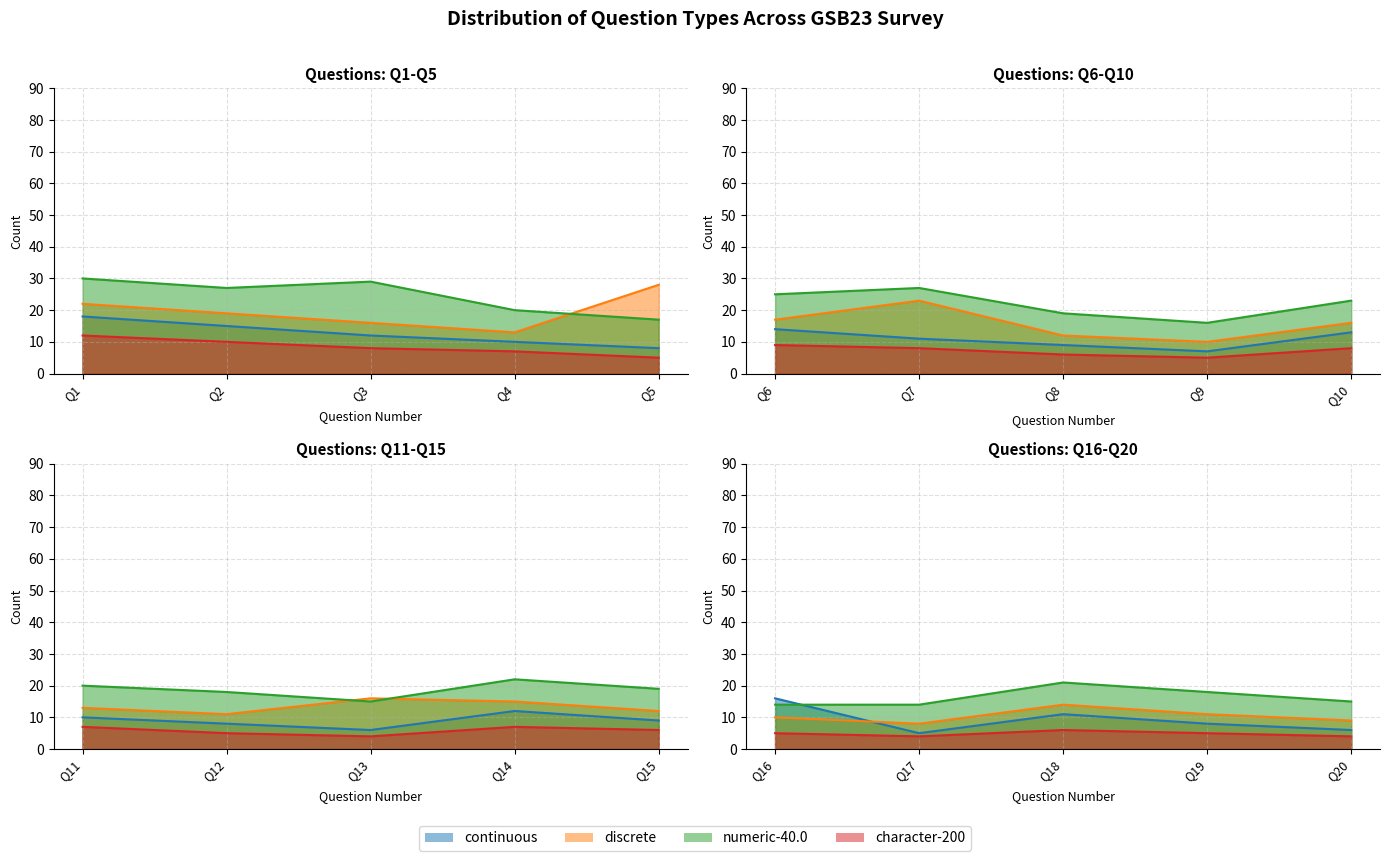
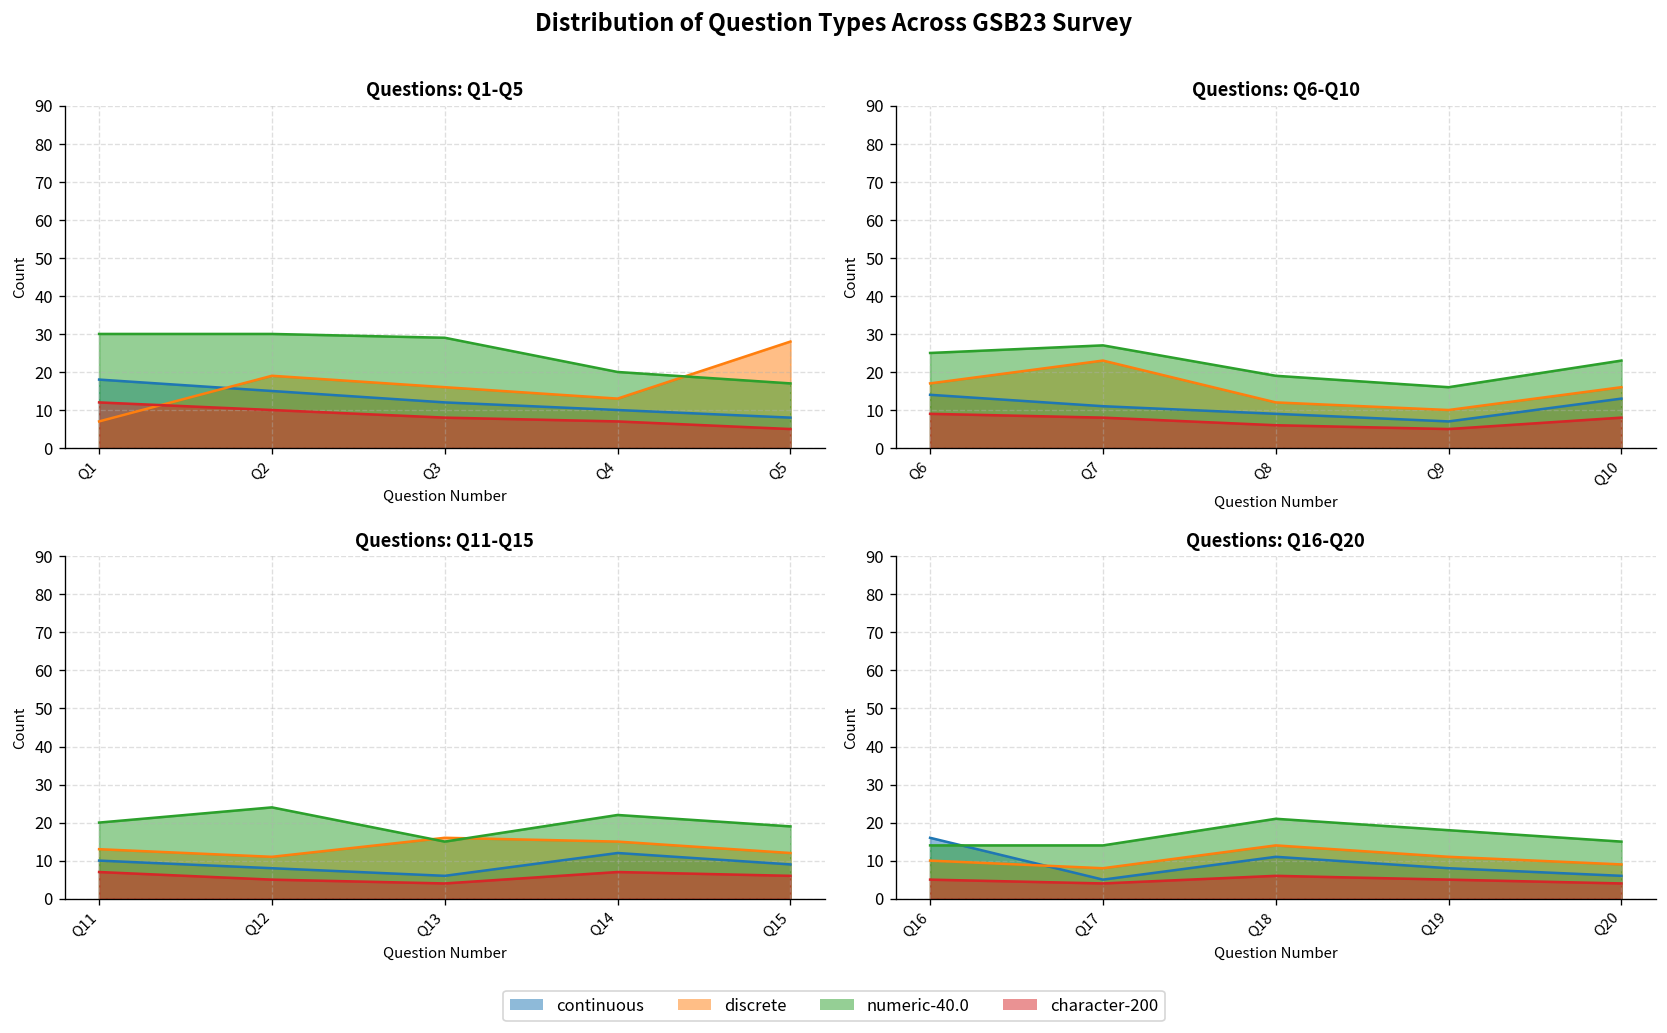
Questions: Q1-Q5, discrete, Q1: 22 -> 7
Questions: Q1-Q5, numeric-40.0, Q2: 27 -> 30
Questions: Q11-Q15, numeric-40.0, Q12: 18 -> 24
